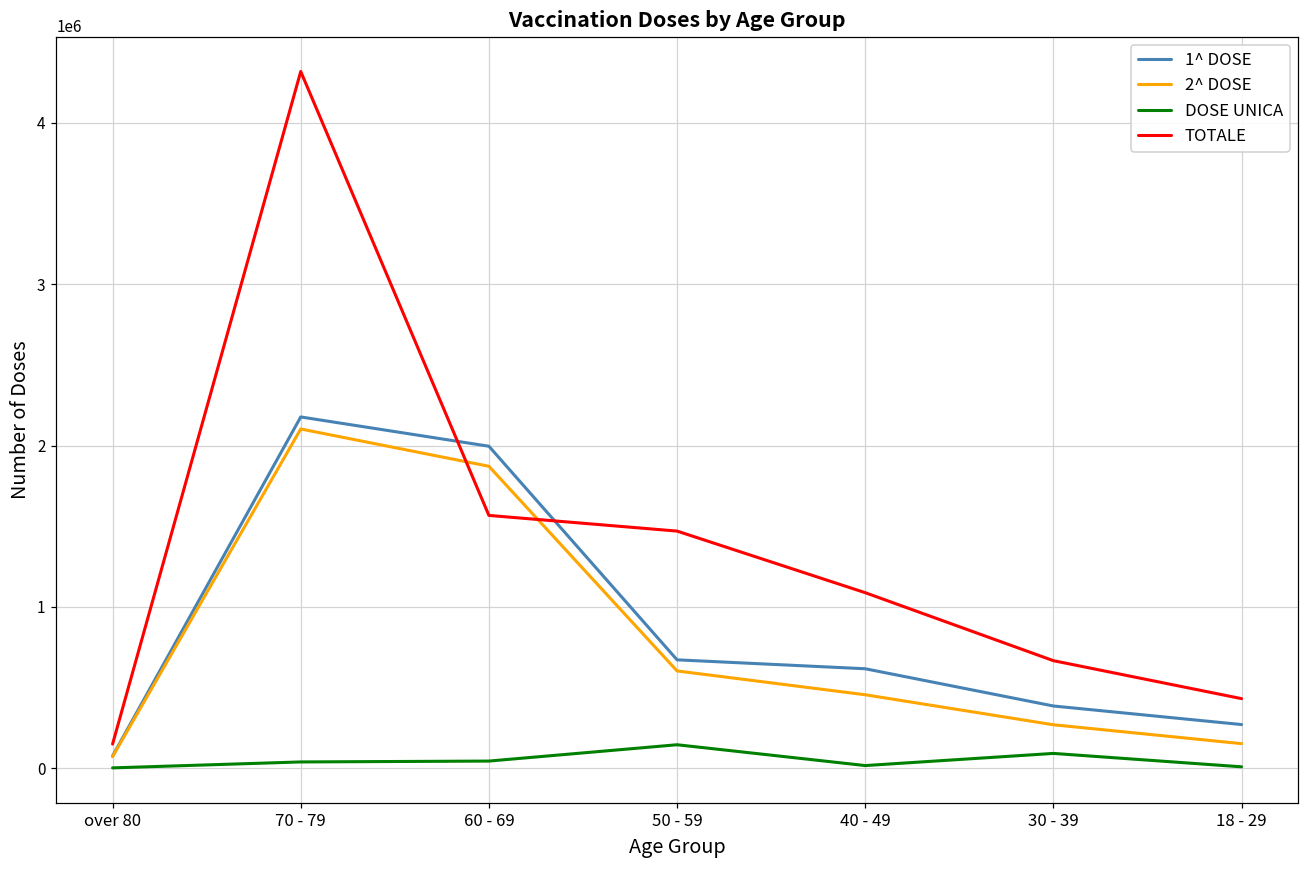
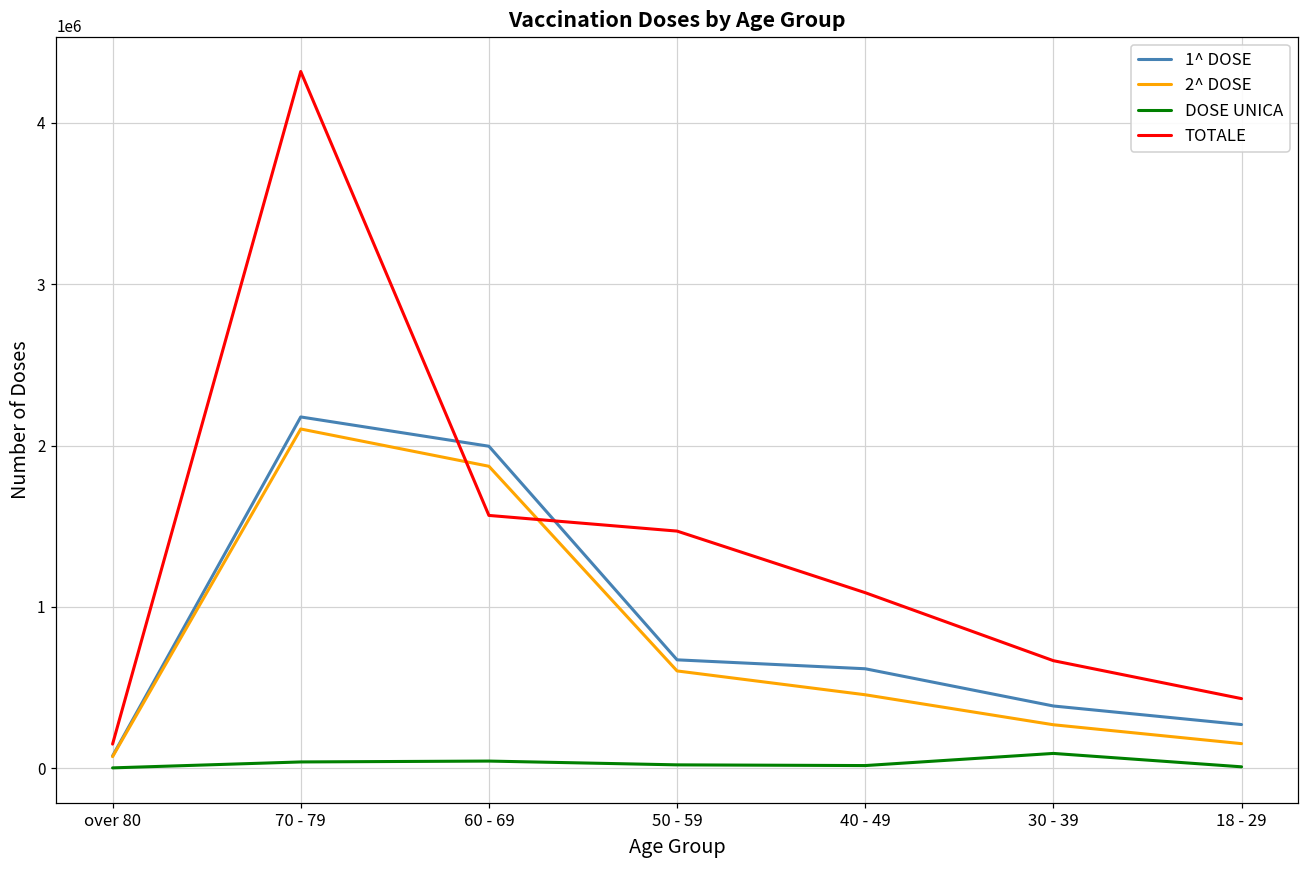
DOSE UNICA, 50 - 59: 150000 -> 20000
